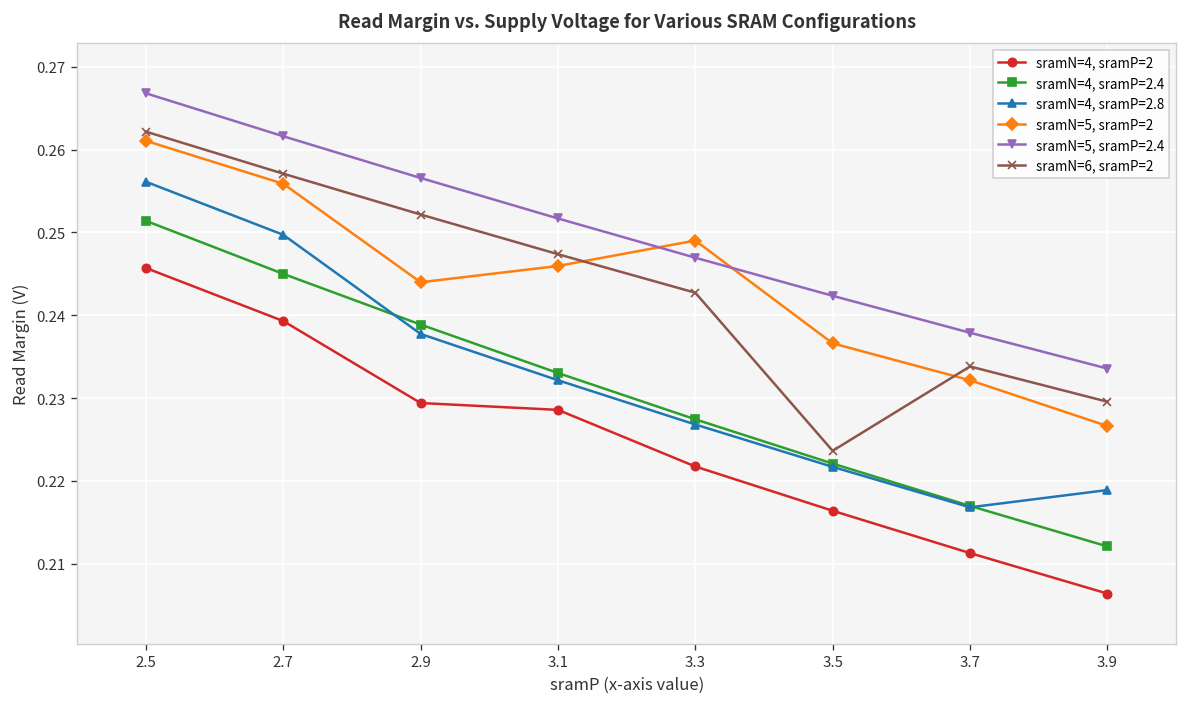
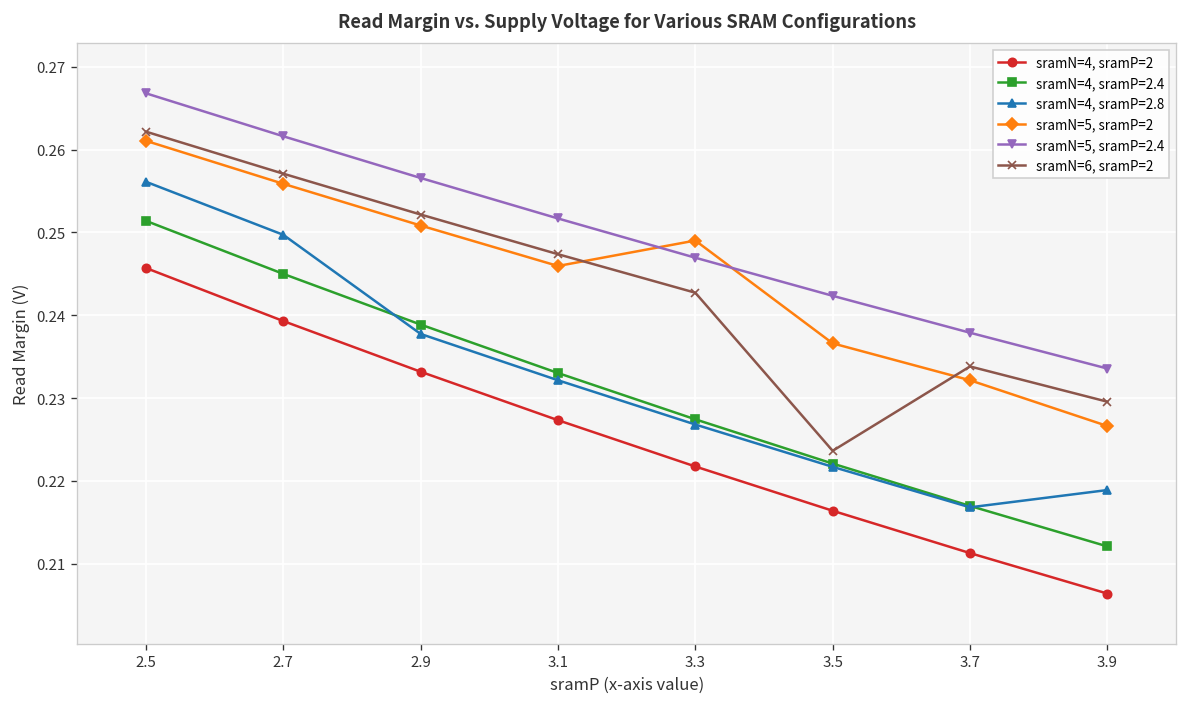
sramN=4, sramP=2, 2.9: 0.229 -> 0.233
sramN=5, sramP=2, 2.9: 0.244 -> 0.251
sramN=4, sramP=2, 3.1: 0.229 -> 0.227
